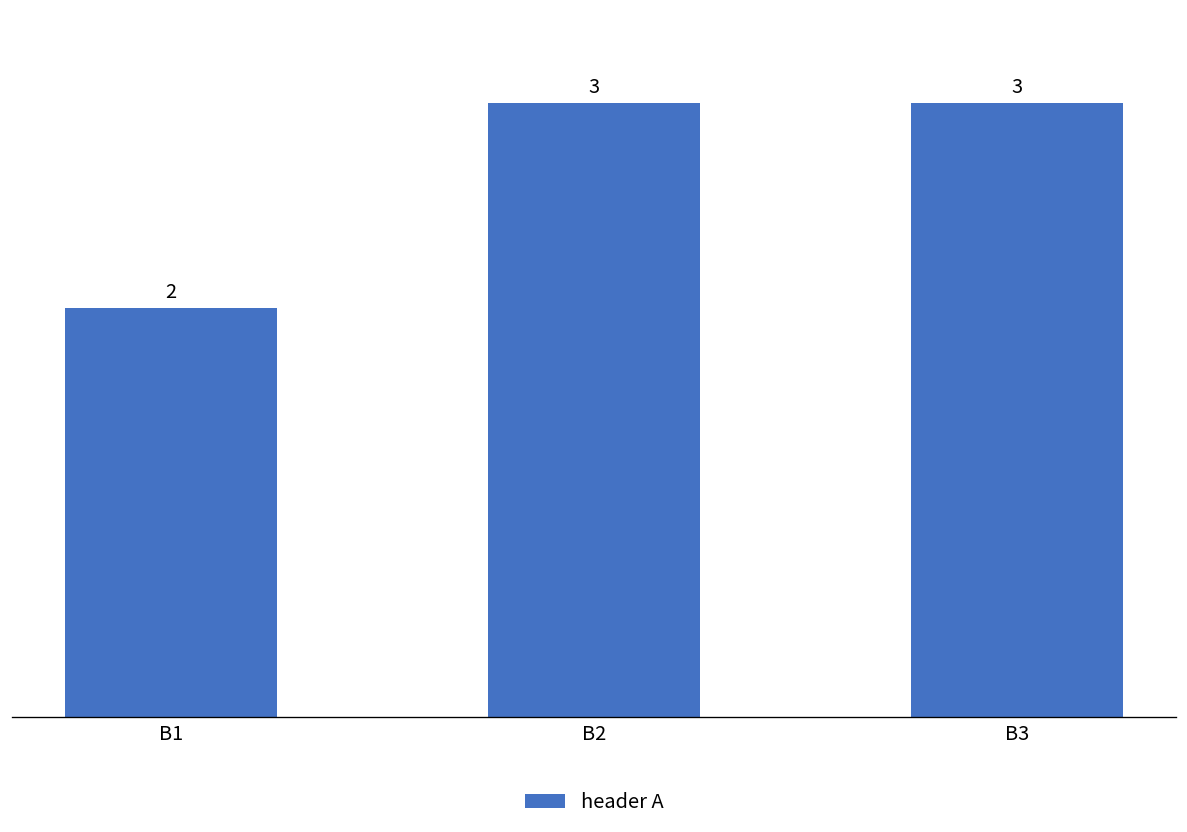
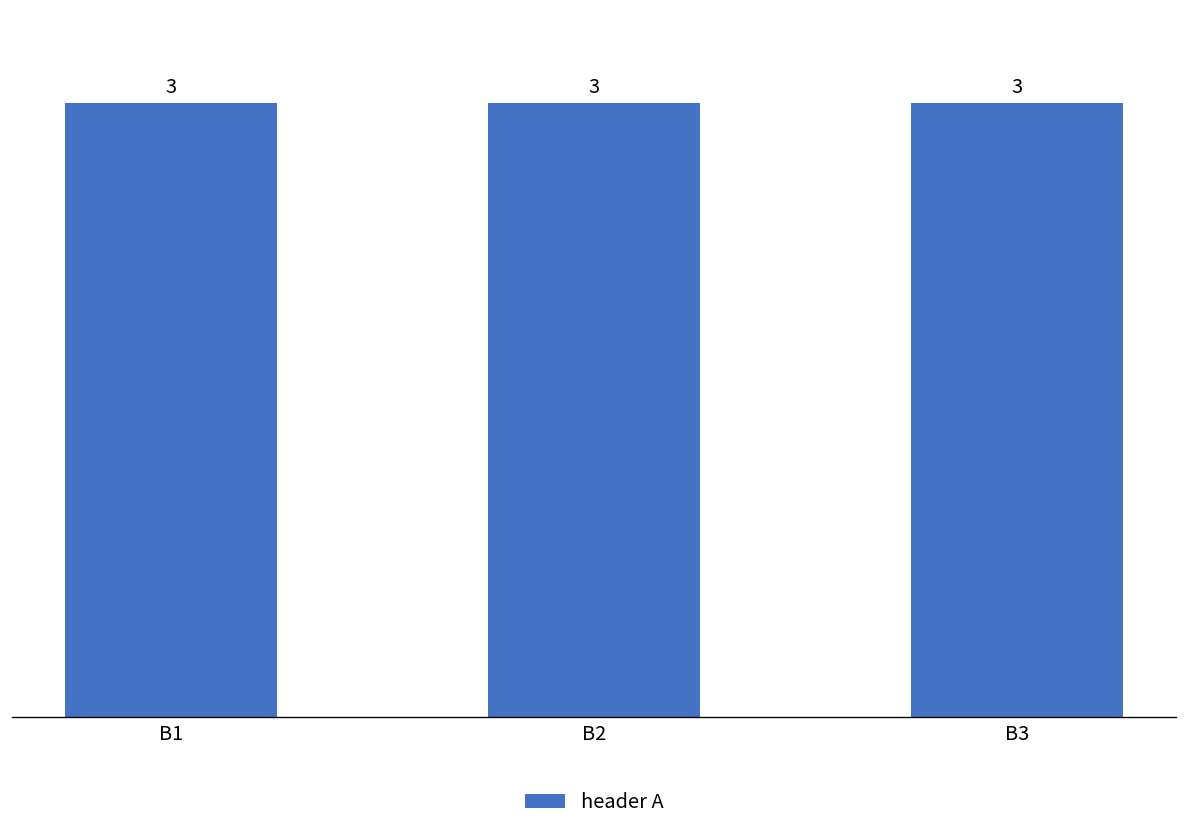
B1: 2 -> 3
